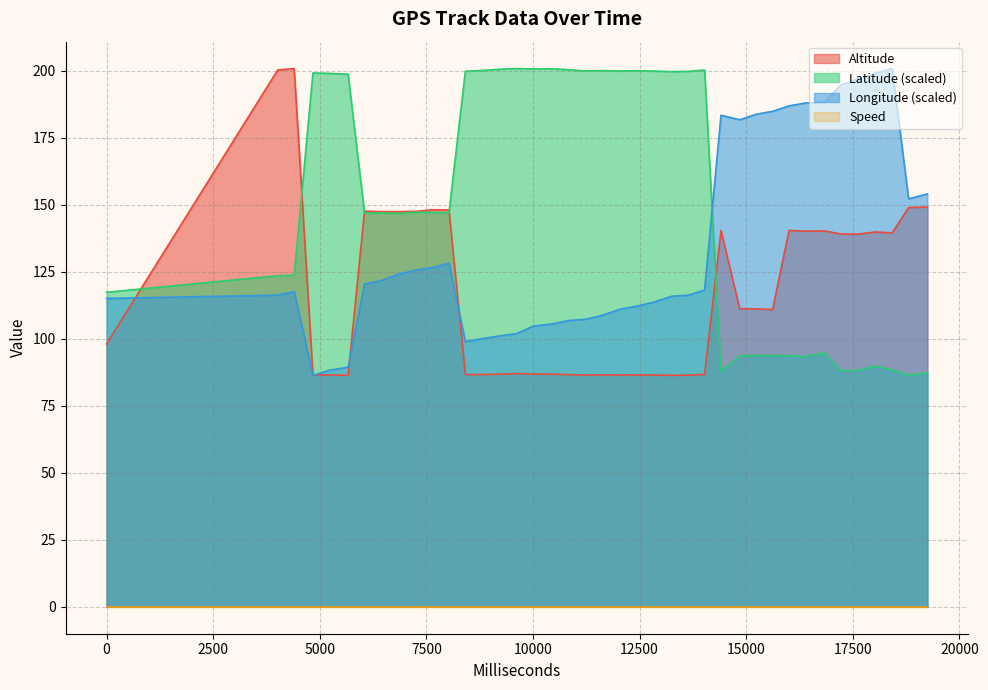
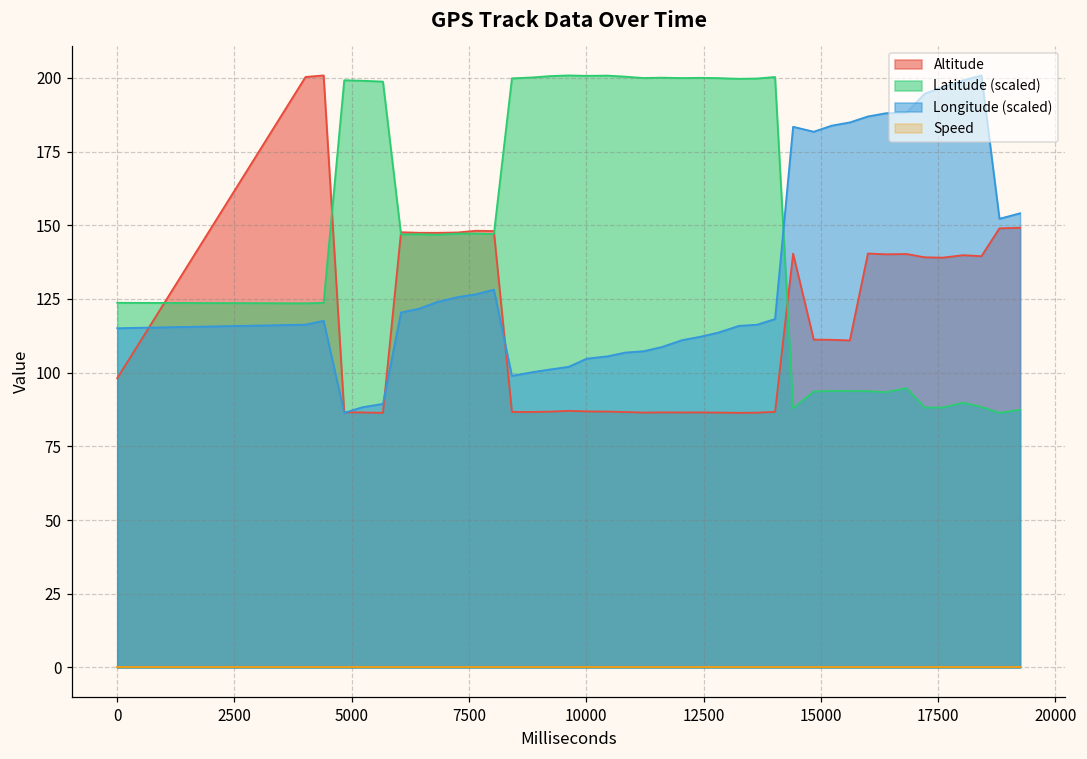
Latitude (scaled), 0: 117 -> 124
